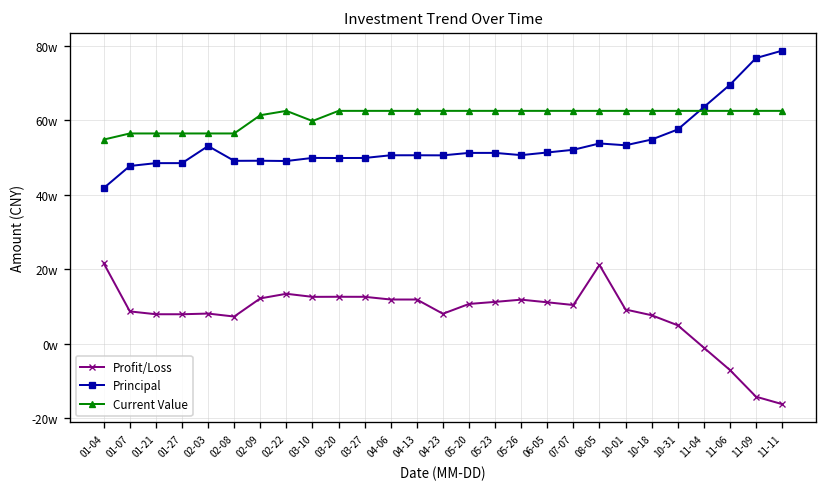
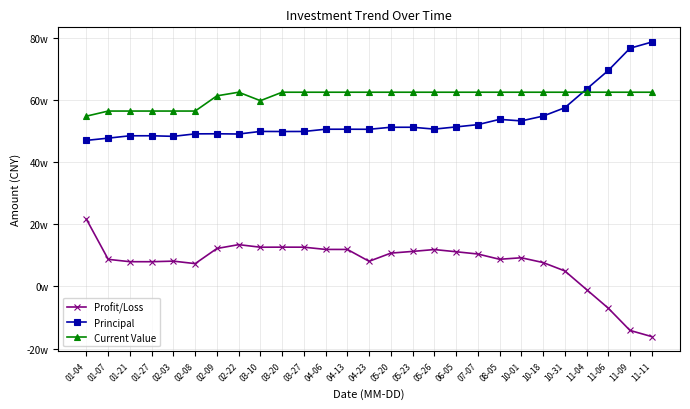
Principal, 01-04: 42w -> 47w
Principal, 02-03: 53w -> 48w
Profit/Loss, 08-05: 21w -> 9w
